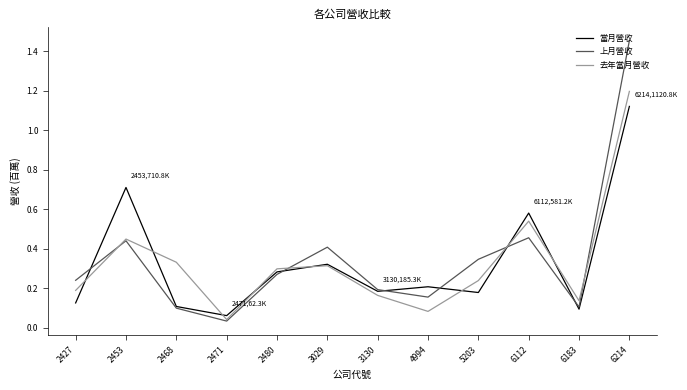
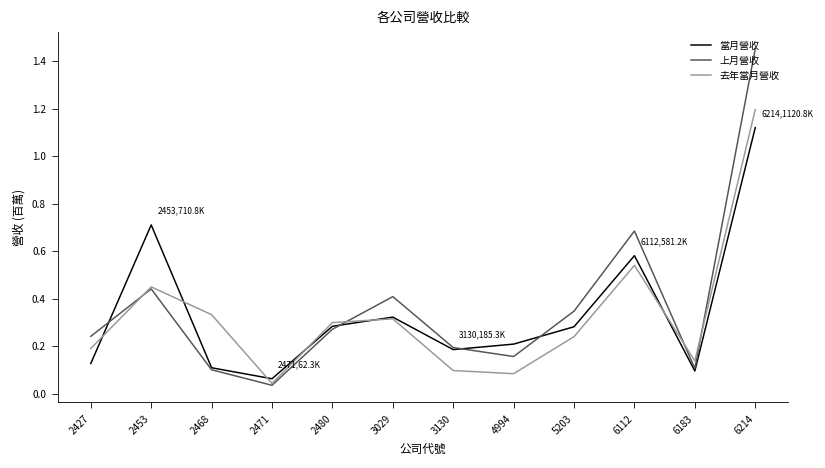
去年當月營收, 3130: 0.16 -> 0.10
當月營收, 5203: 0.18 -> 0.28
上月營收, 6112: 0.46 -> 0.69
